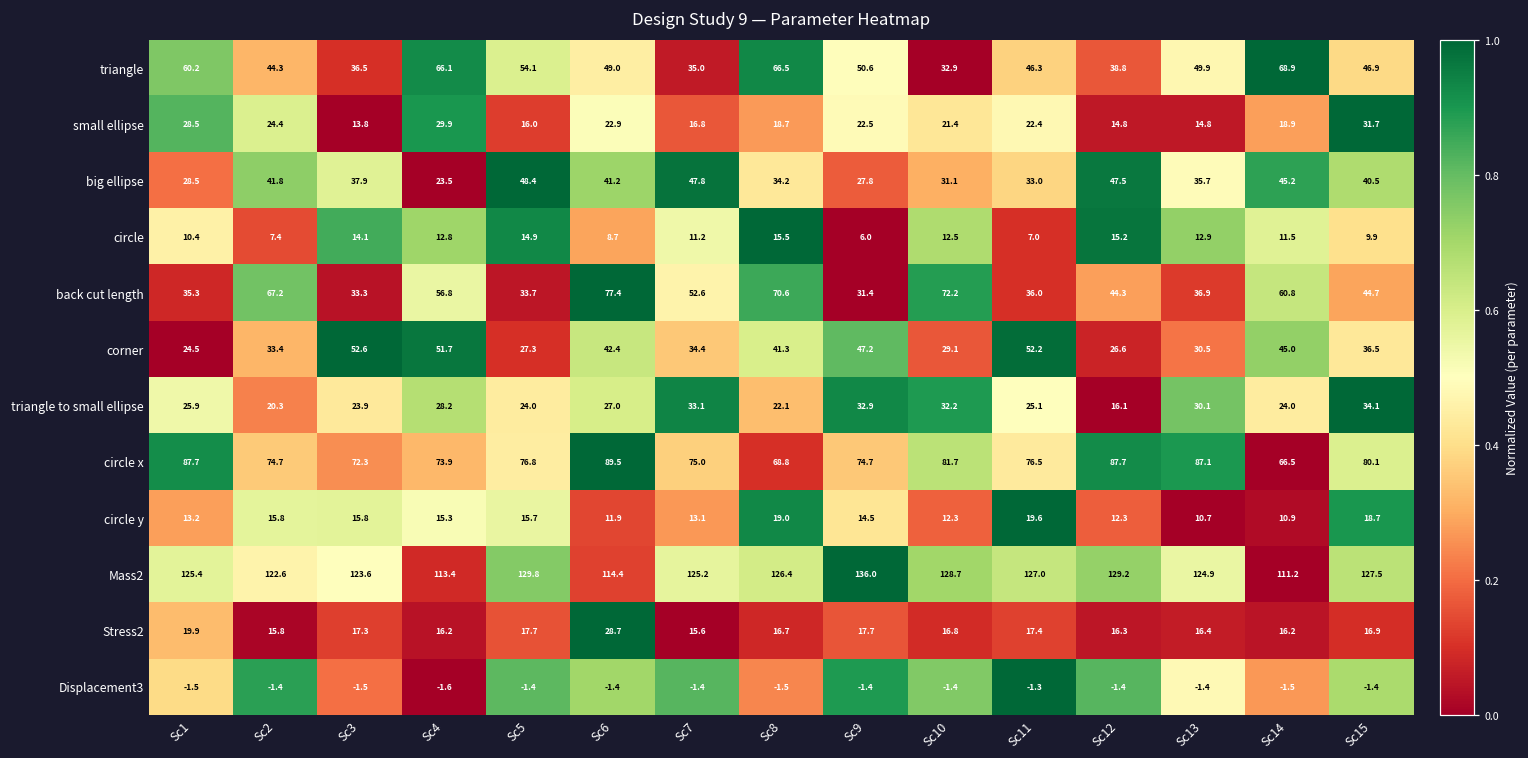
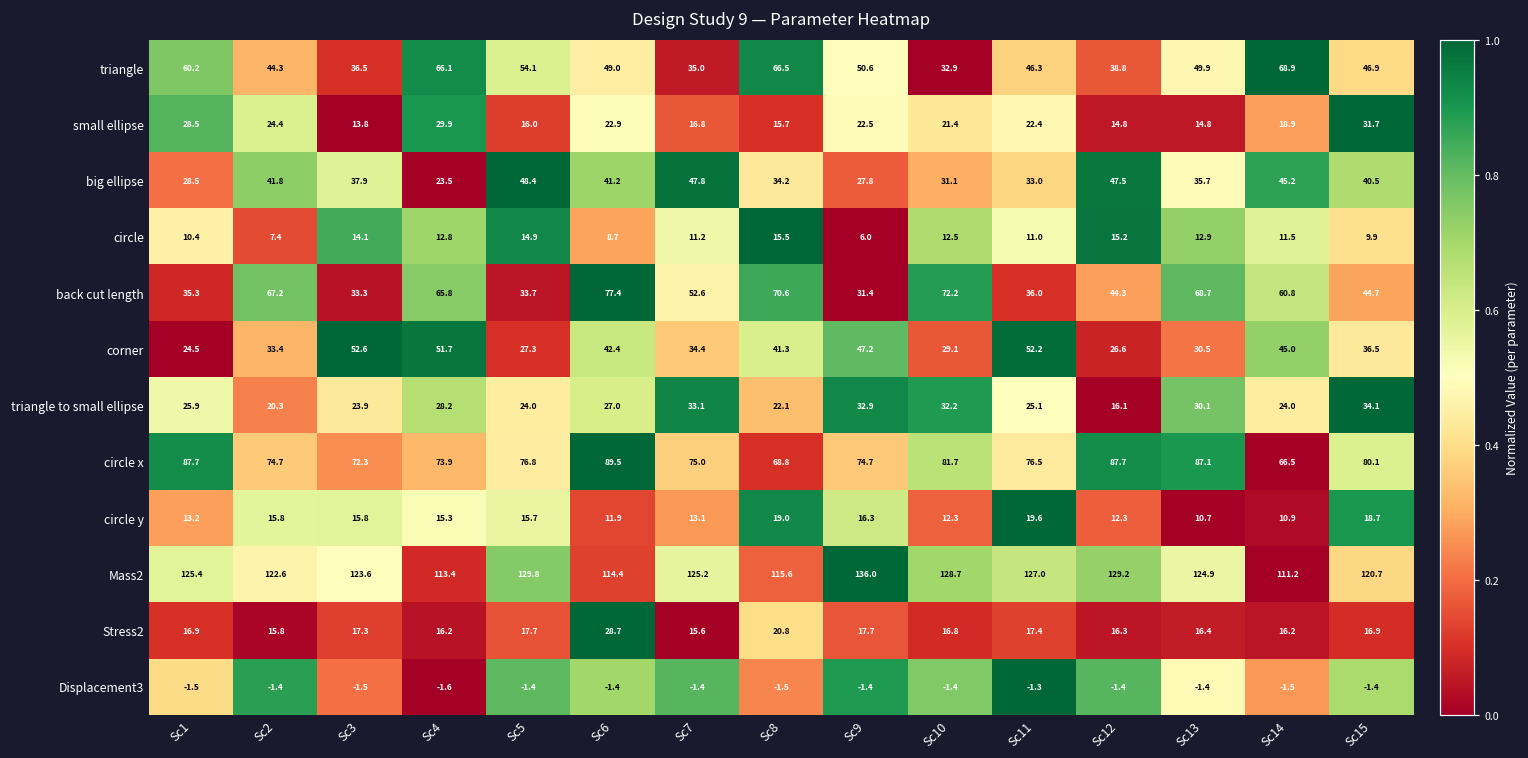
small ellipse, Sc8: 18.7 -> 15.7
circle, Sc11: 7.0 -> 11.0
back cut length, Sc4: 56.8 -> 65.8
back cut length, Sc13: 36.9 -> 68.7
circle y, Sc9: 14.5 -> 16.3
Mass2, Sc8: 126.4 -> 115.6
Mass2, Sc15: 127.5 -> 120.7
Stress2, Sc1: 19.9 -> 16.9
Stress2, Sc8: 16.7 -> 20.8
